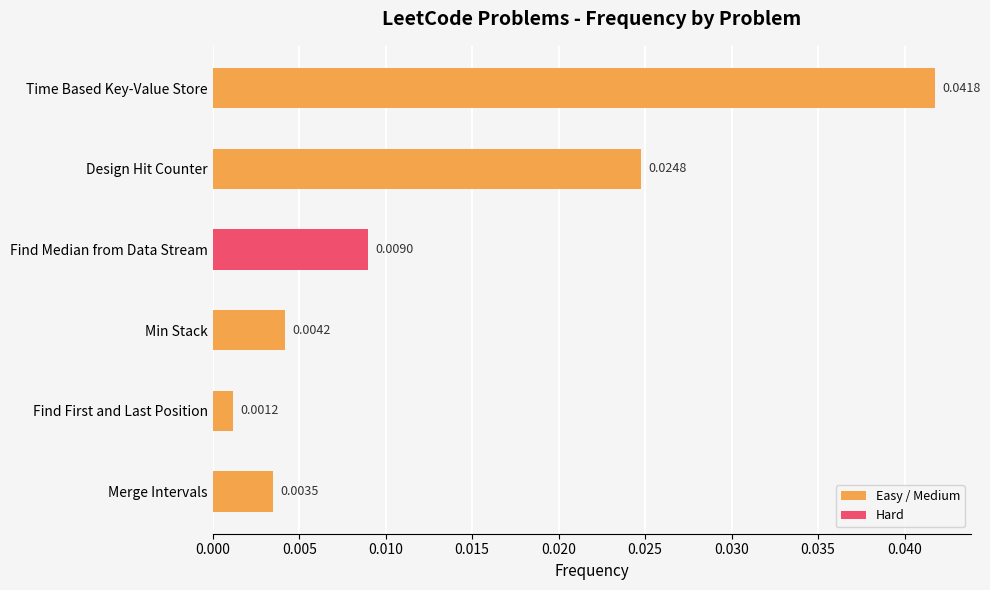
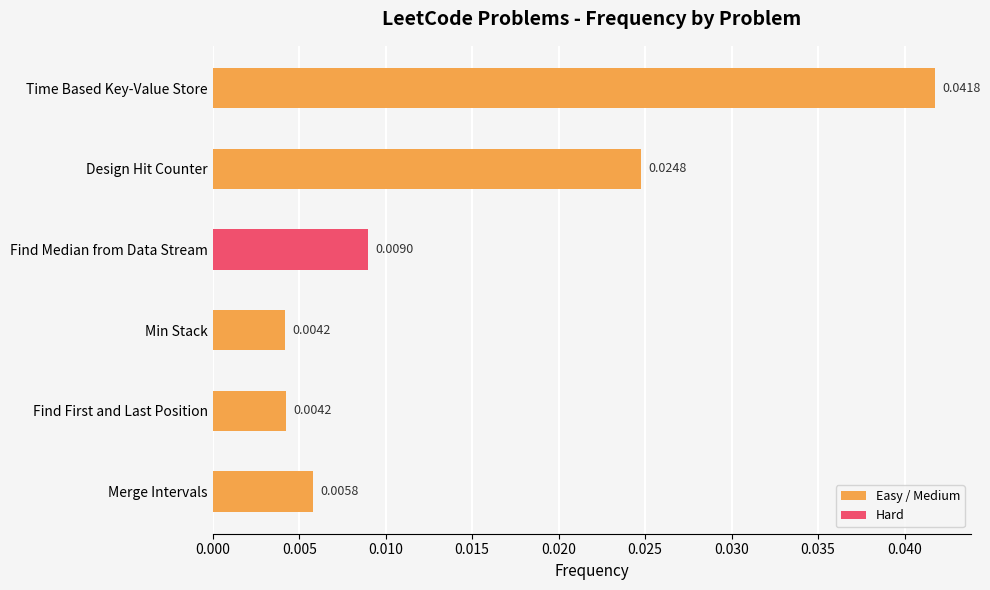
Find First and Last Position: 0.0012 -> 0.0042
Merge Intervals: 0.0035 -> 0.0058
